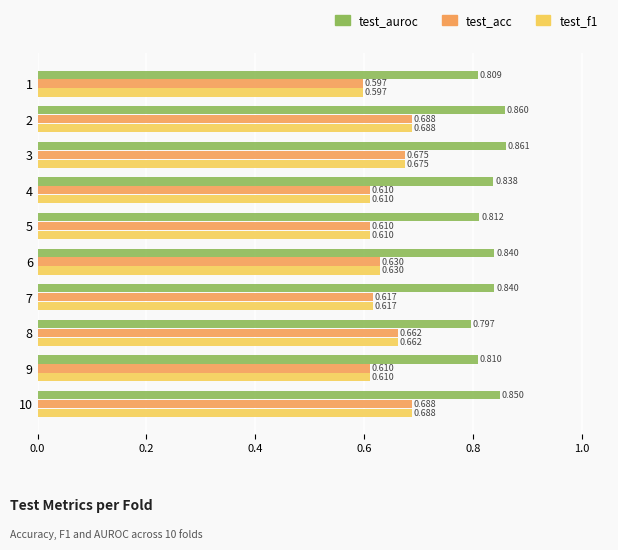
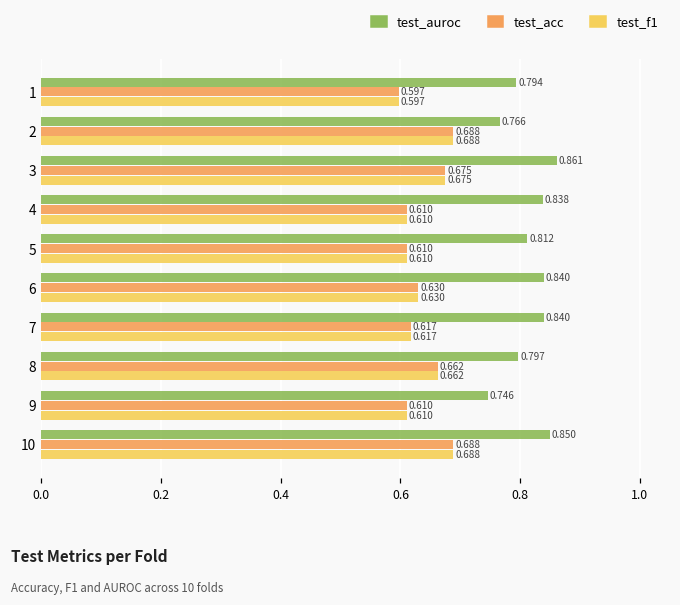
test_auroc, 1: 0.809 -> 0.794
test_auroc, 2: 0.860 -> 0.766
test_auroc, 9: 0.810 -> 0.746
